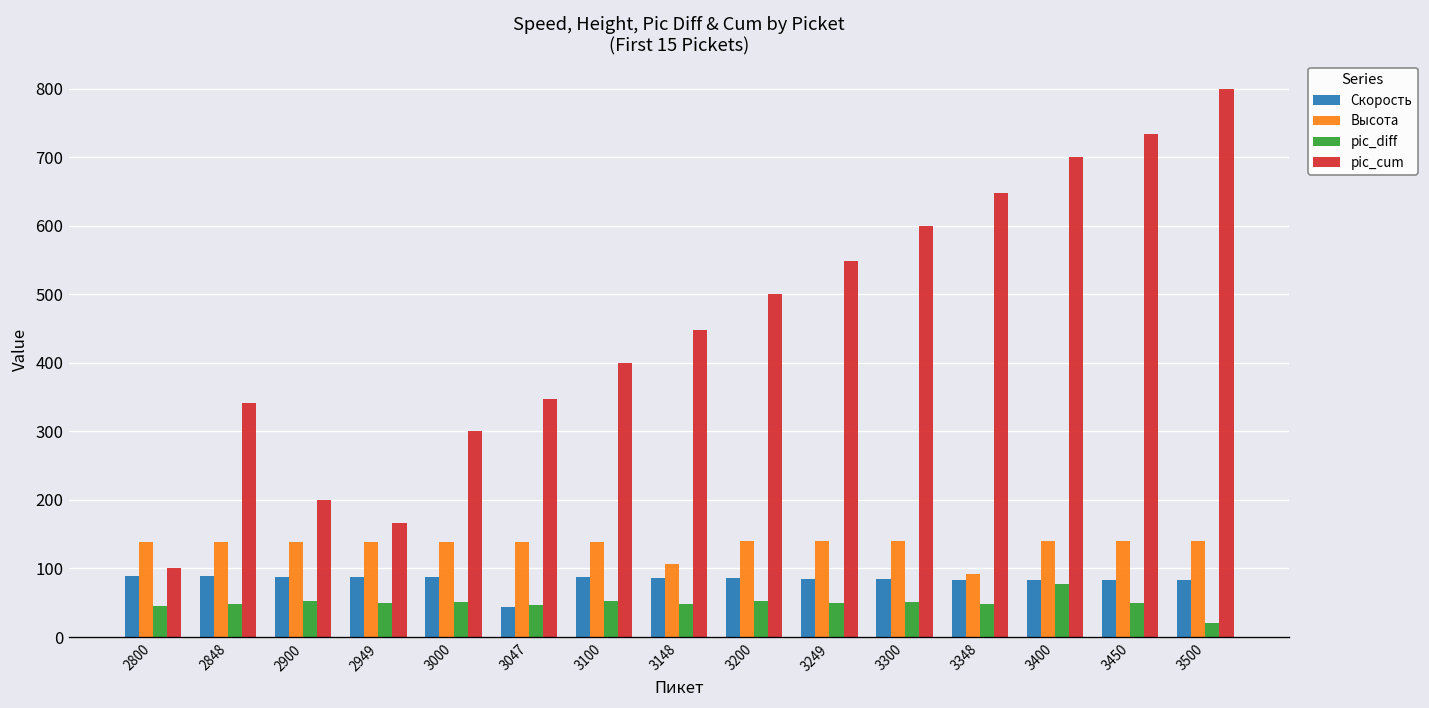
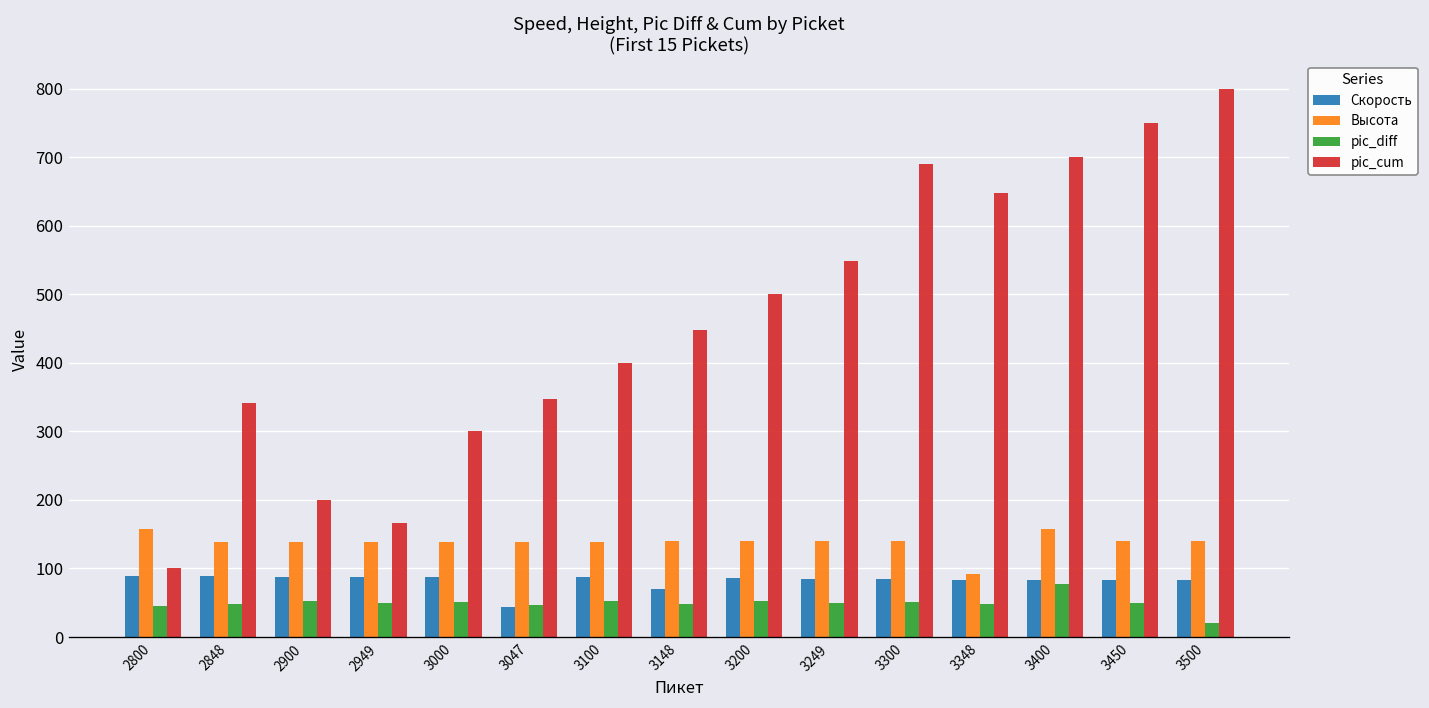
Высота, 2800: 140 -> 160
Скорость, 3148: 90 -> 70
Высота, 3148: 110 -> 140
pic_cum, 3300: 600 -> 690
Высота, 3400: 140 -> 160
pic_cum, 3450: 730 -> 750
